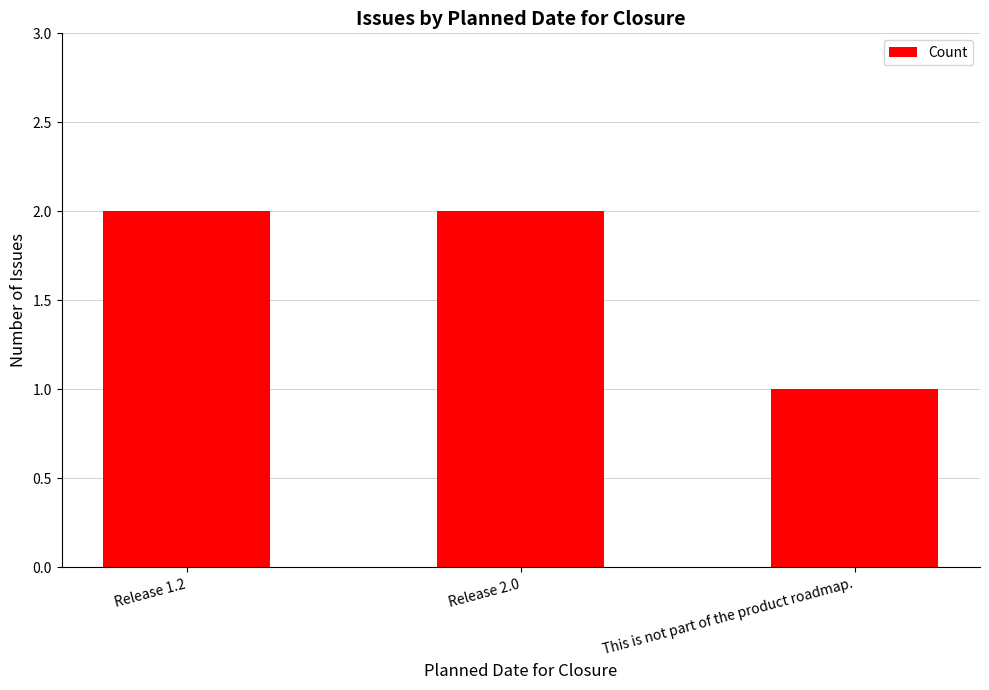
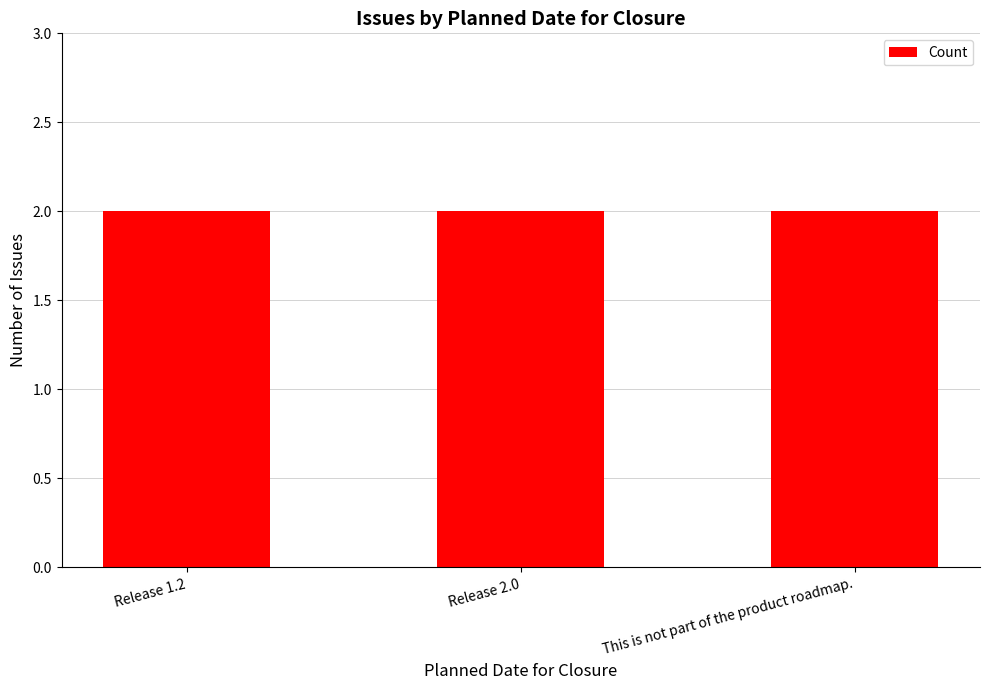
This is not part of the product roadmap.: 1 -> 2
